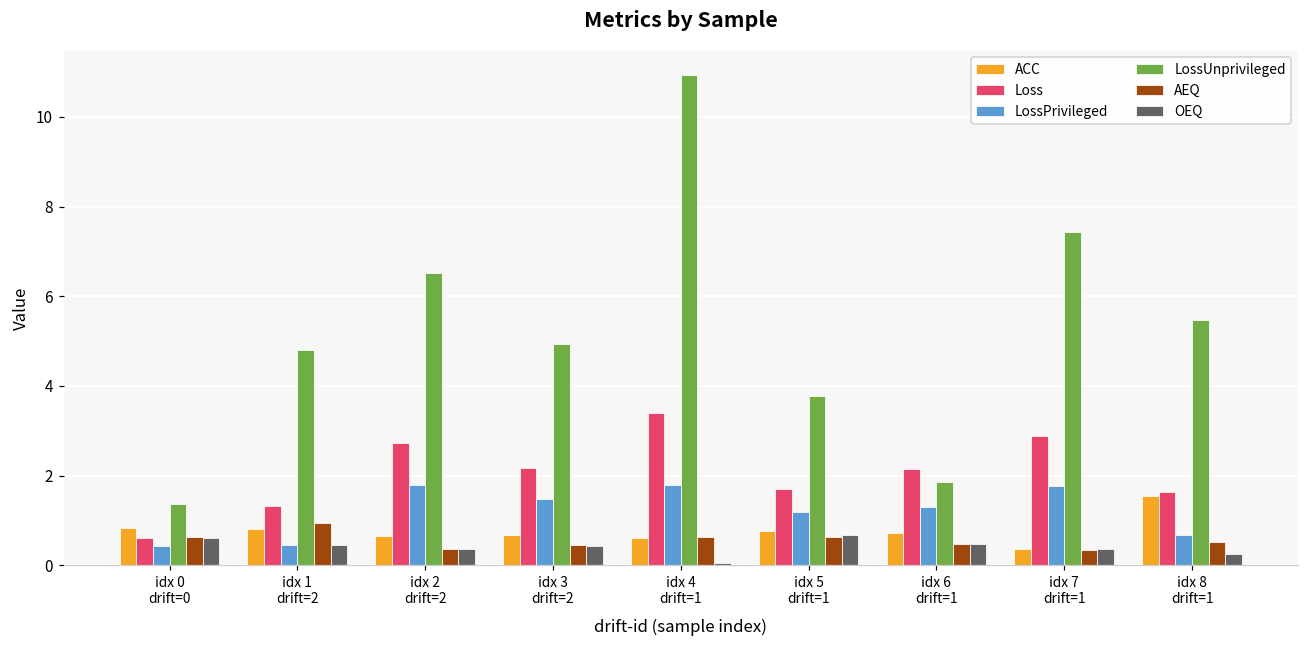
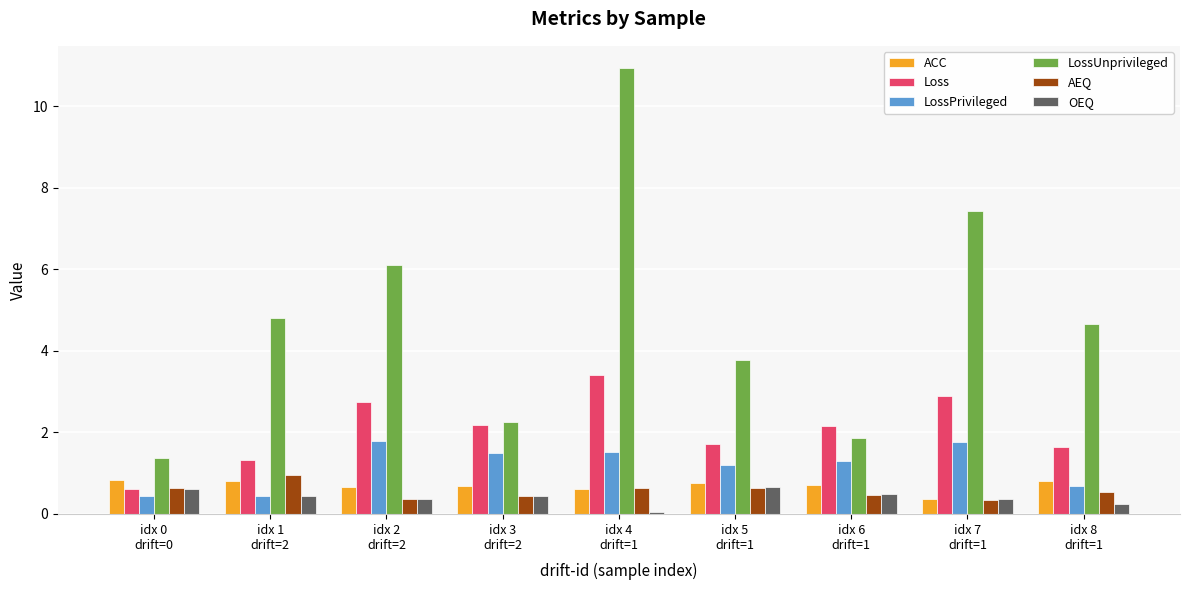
LossUnprivileged, idx 2 drift=2: 6.5 -> 6.1
LossUnprivileged, idx 3 drift=2: 4.9 -> 2.3
LossPrivileged, idx 4 drift=1: 1.8 -> 1.5
ACC, idx 8 drift=1: 1.5 -> 0.8
LossUnprivileged, idx 8 drift=1: 5.5 -> 4.7
